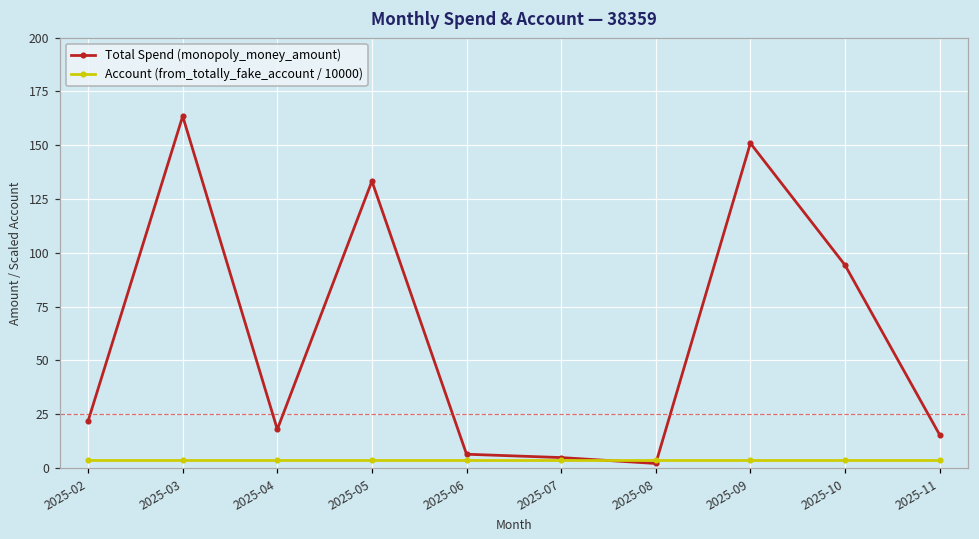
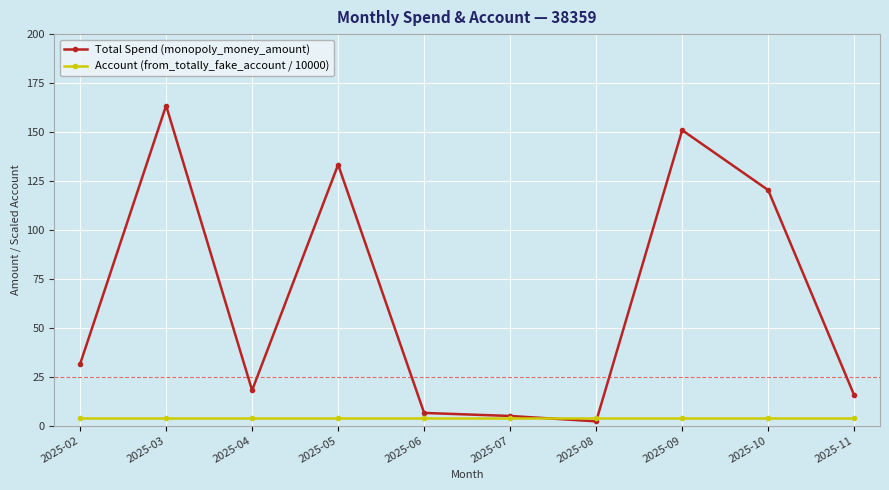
Total Spend (monopoly_money_amount), 2025-02: 22 -> 31
Total Spend (monopoly_money_amount), 2025-10: 94 -> 120
